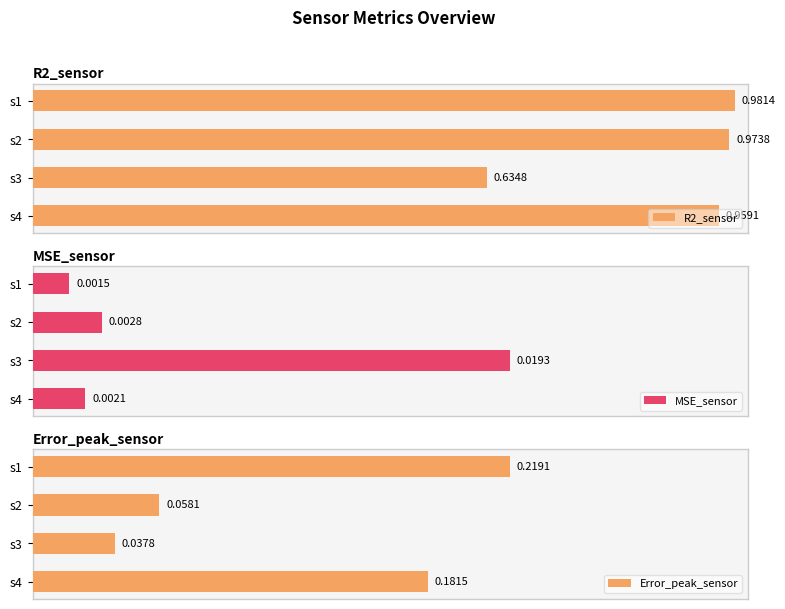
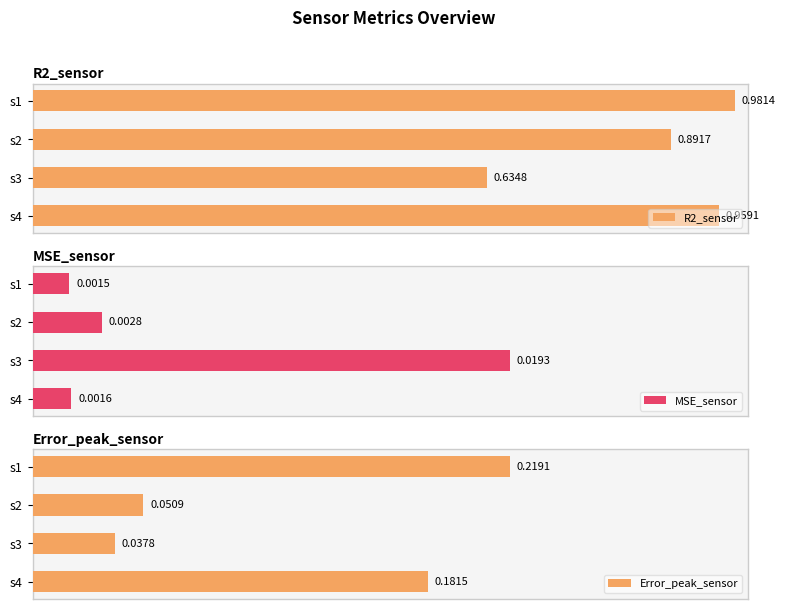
R2_sensor, s2: 0.9738 -> 0.8917
MSE_sensor, s4: 0.0021 -> 0.0016
Error_peak_sensor, s2: 0.0581 -> 0.0509
